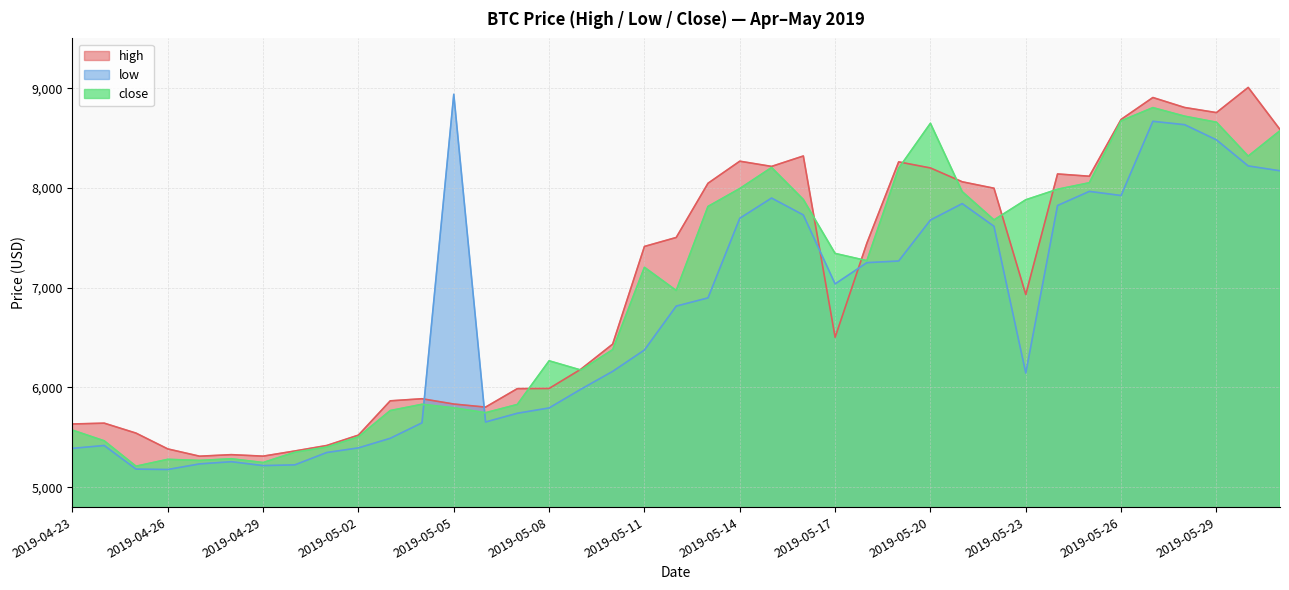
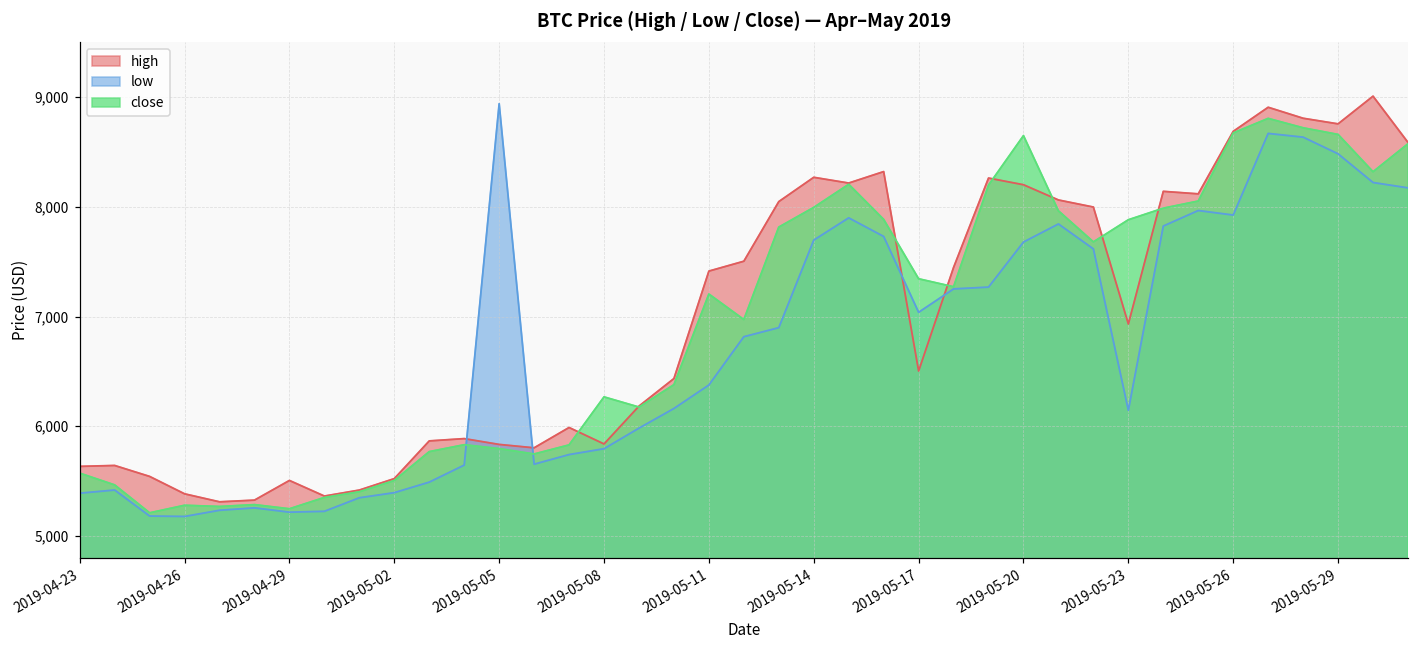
high, 2019-04-29: 5,300 -> 5,500
high, 2019-05-08: 6,000 -> 5,800
